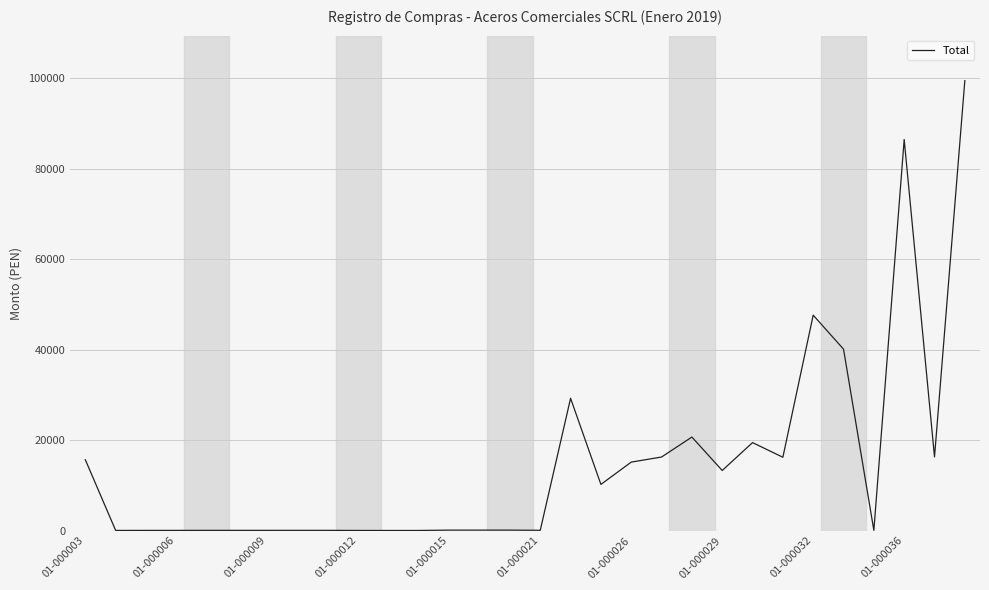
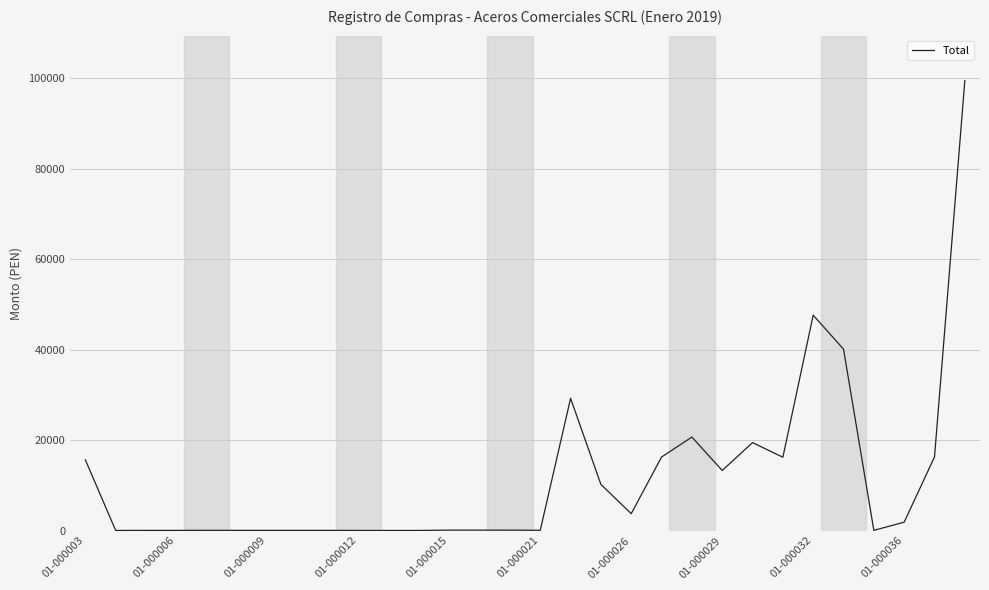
01-000026: 15000 -> 4000
01-000036: 86000 -> 2000
